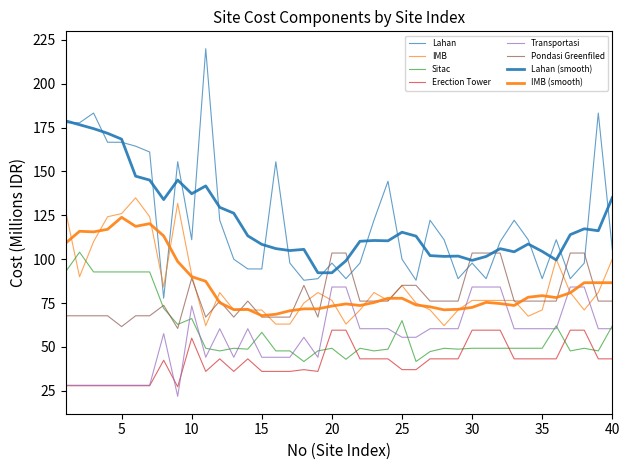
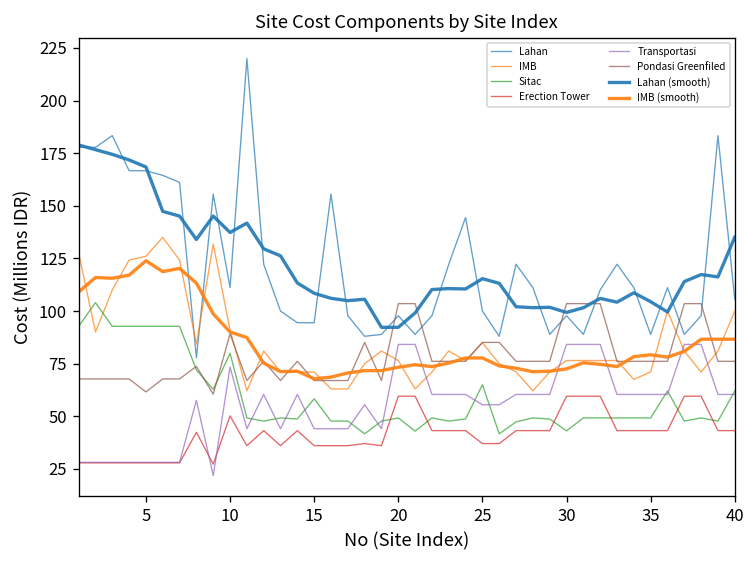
Sitac, 10: 66 -> 80
Erection Tower, 10: 55 -> 50
Sitac, 30: 49 -> 43
